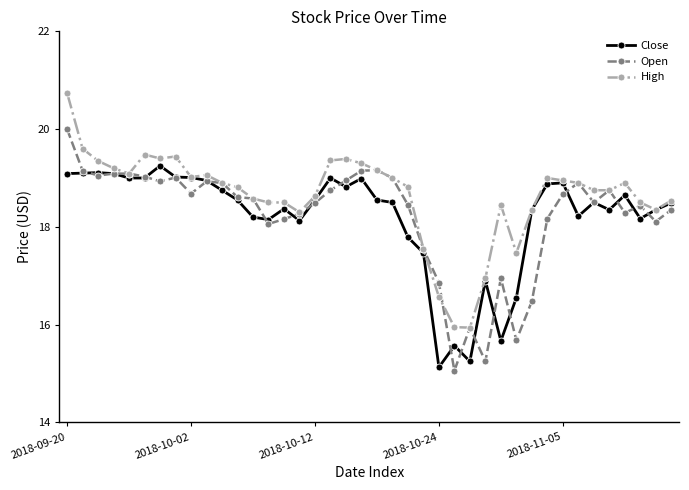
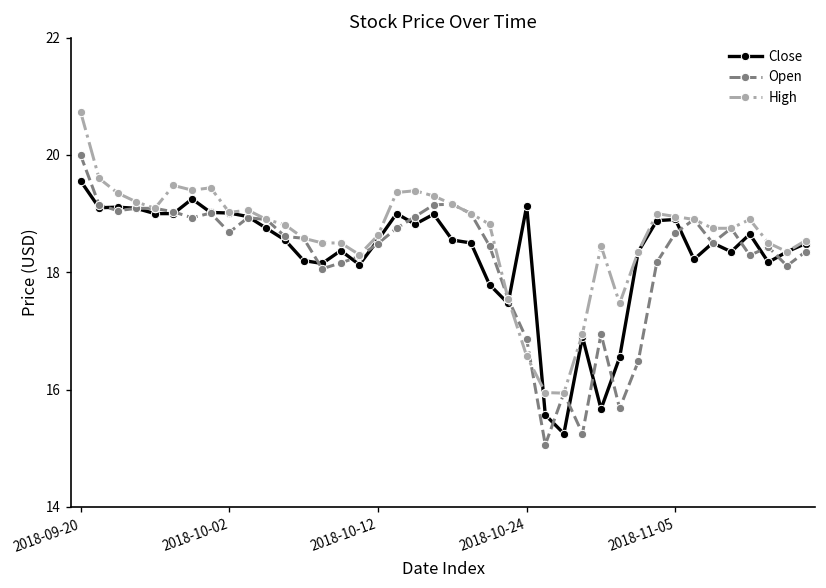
Close, 2018-09-20: 19.1 -> 19.6
Close, 2018-10-24: 15.1 -> 19.1
